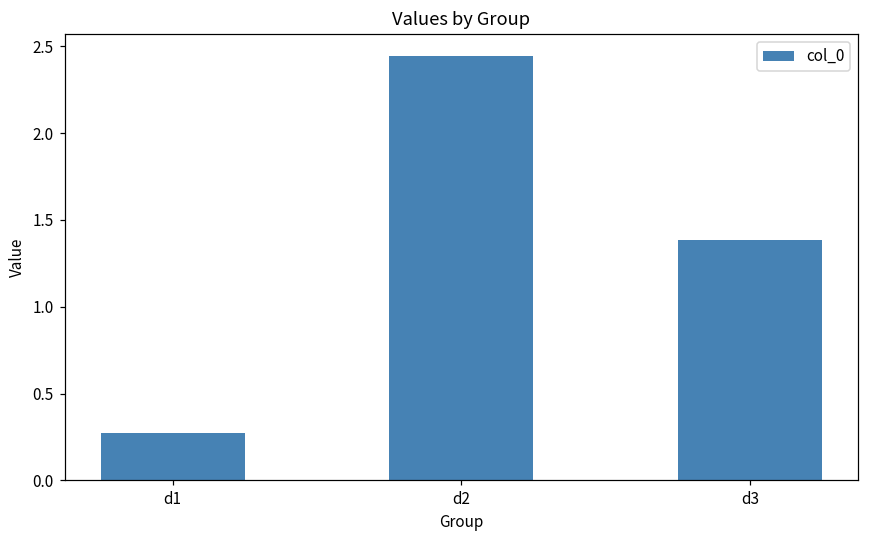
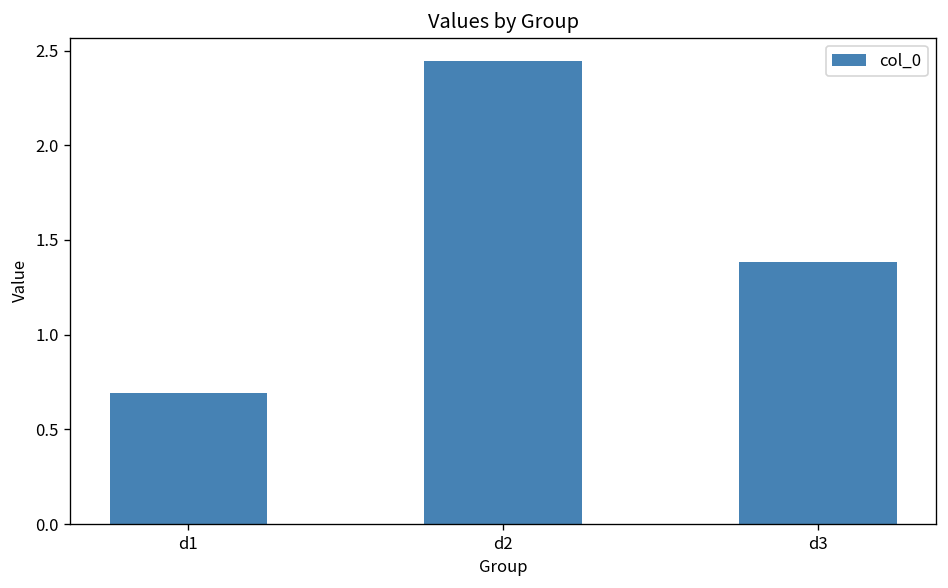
d1: 0.27 -> 0.69
